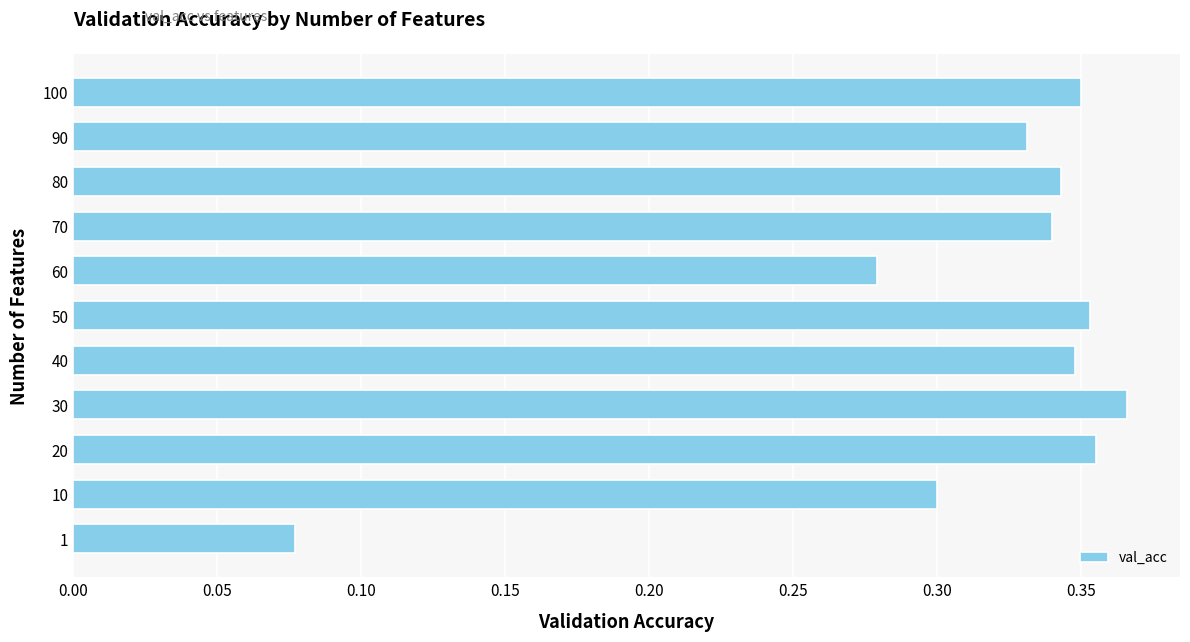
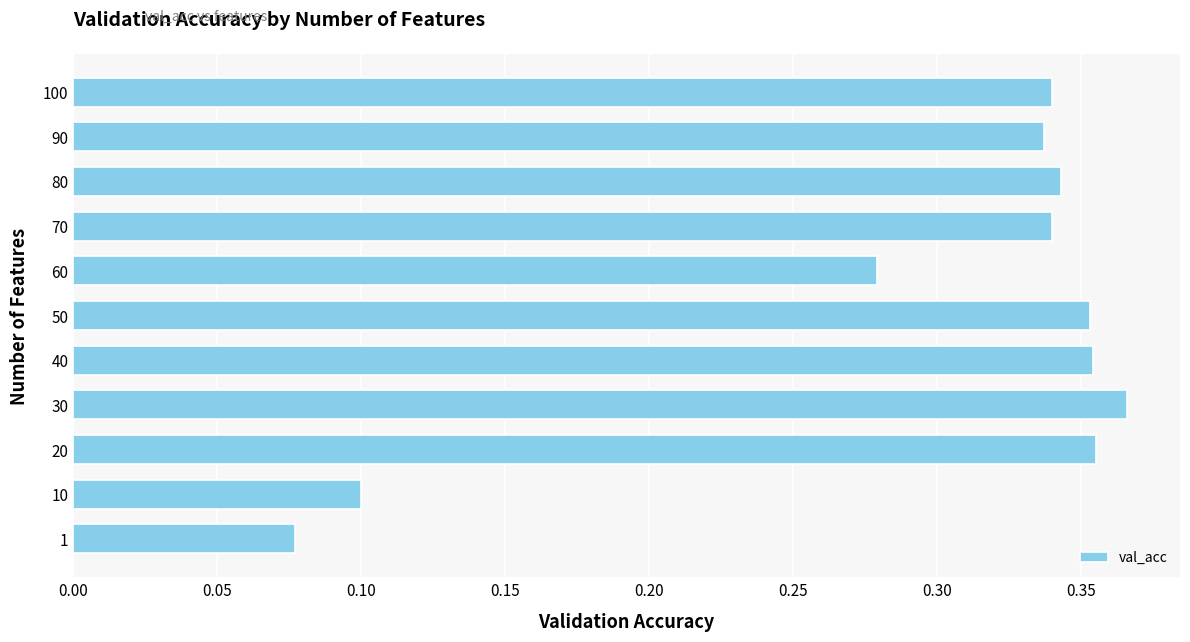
100: 0.35 -> 0.34
90: 0.331 -> 0.337
40: 0.348 -> 0.354
10: 0.3 -> 0.1
